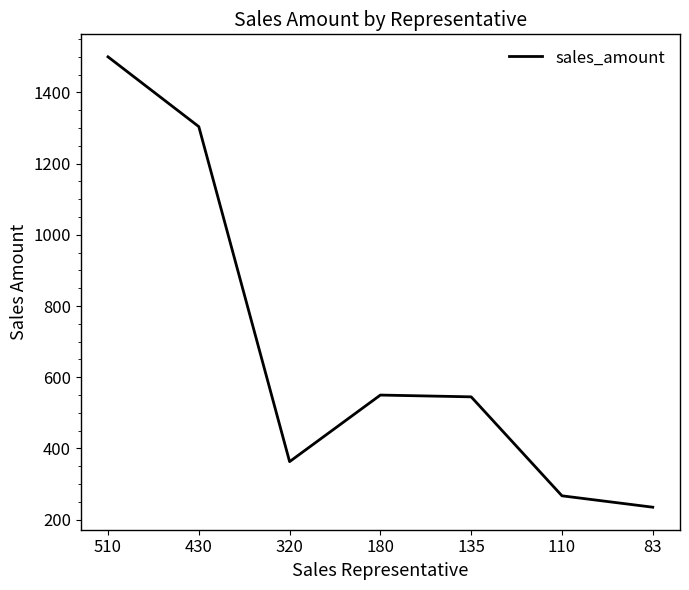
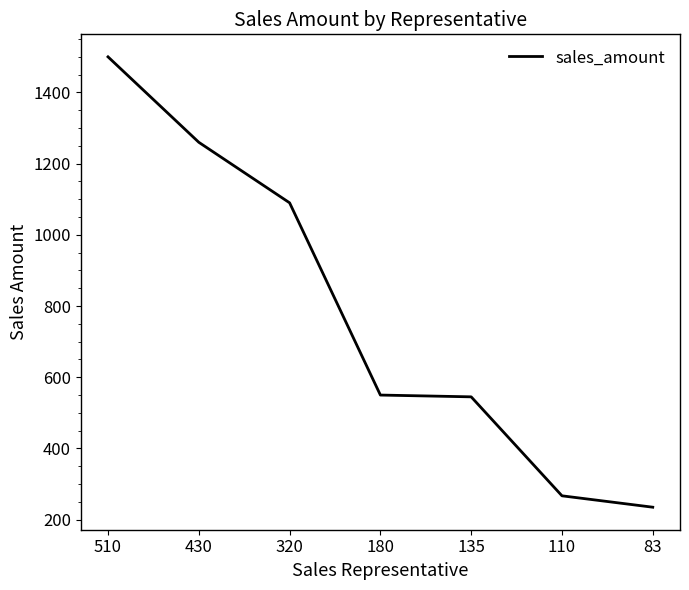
430: 1300 -> 1260
320: 360 -> 1090
